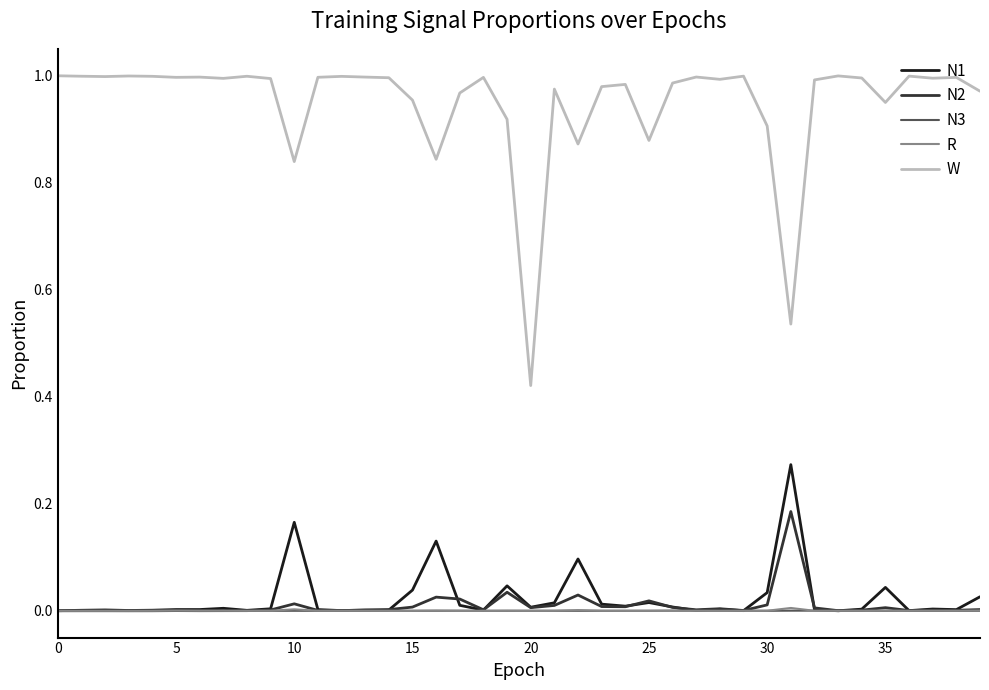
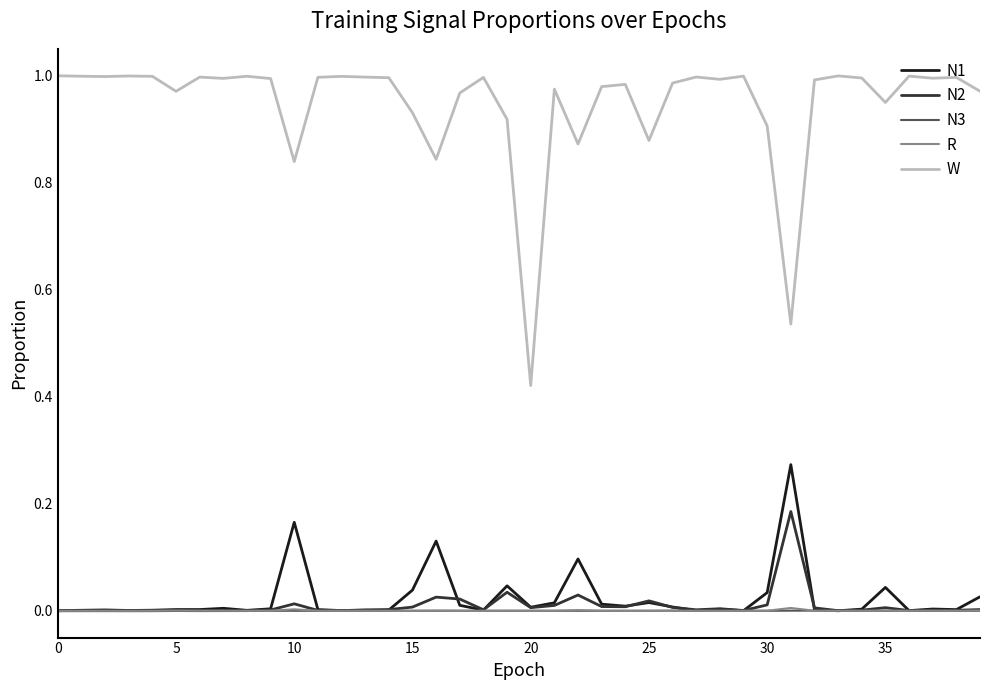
W, 5: 1.00 -> 0.97
W, 15: 0.95 -> 0.93
